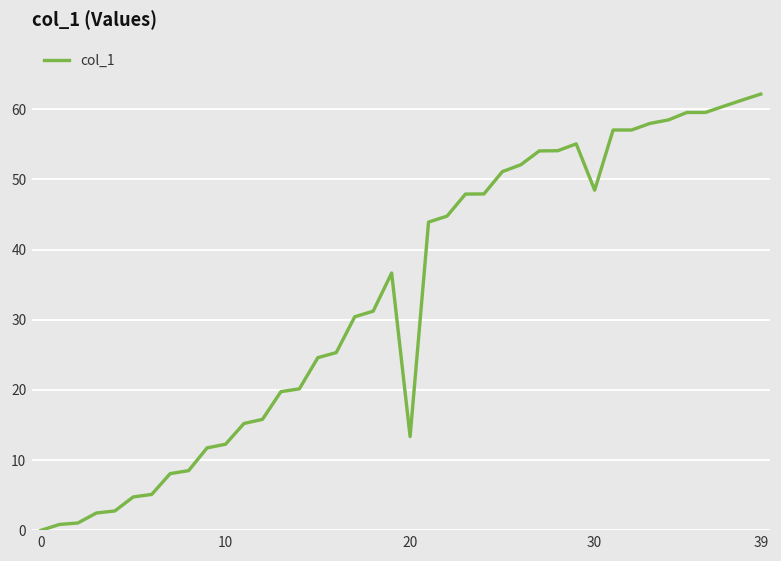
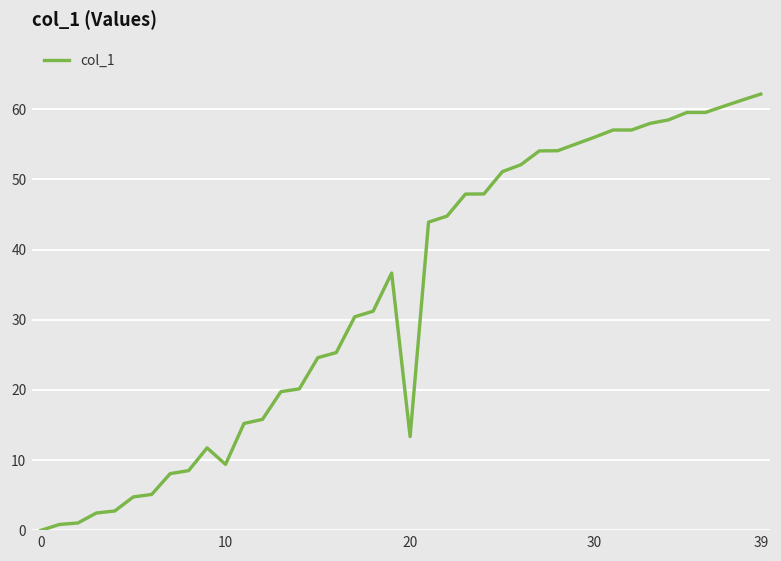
10: 12 -> 9
30: 48 -> 56
